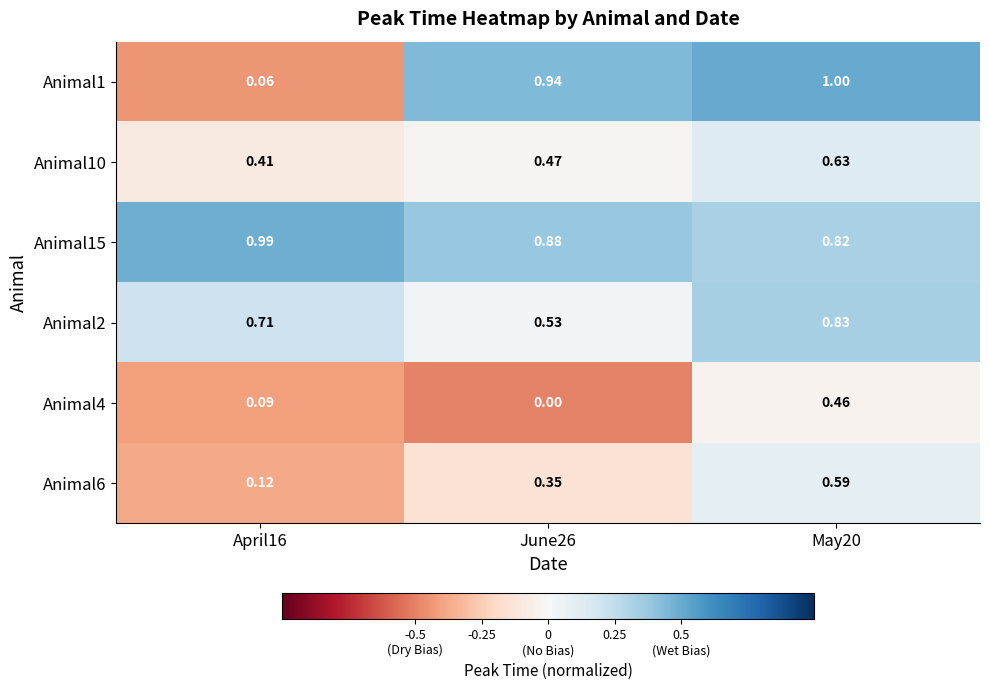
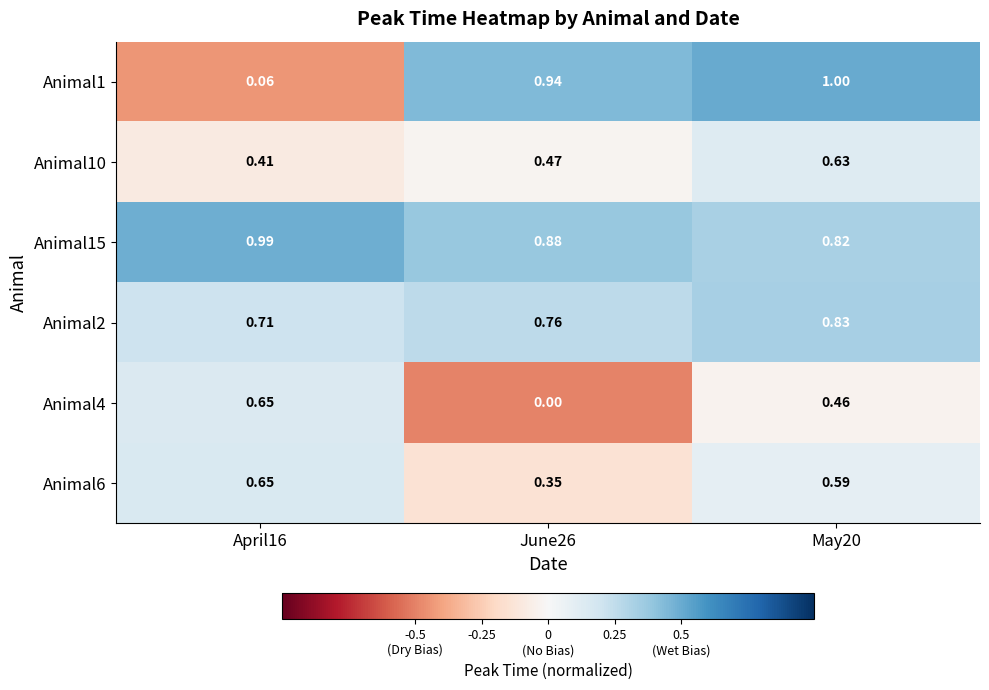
Animal2, June26: 0.53 -> 0.76
Animal4, April16: 0.09 -> 0.65
Animal6, April16: 0.12 -> 0.65
